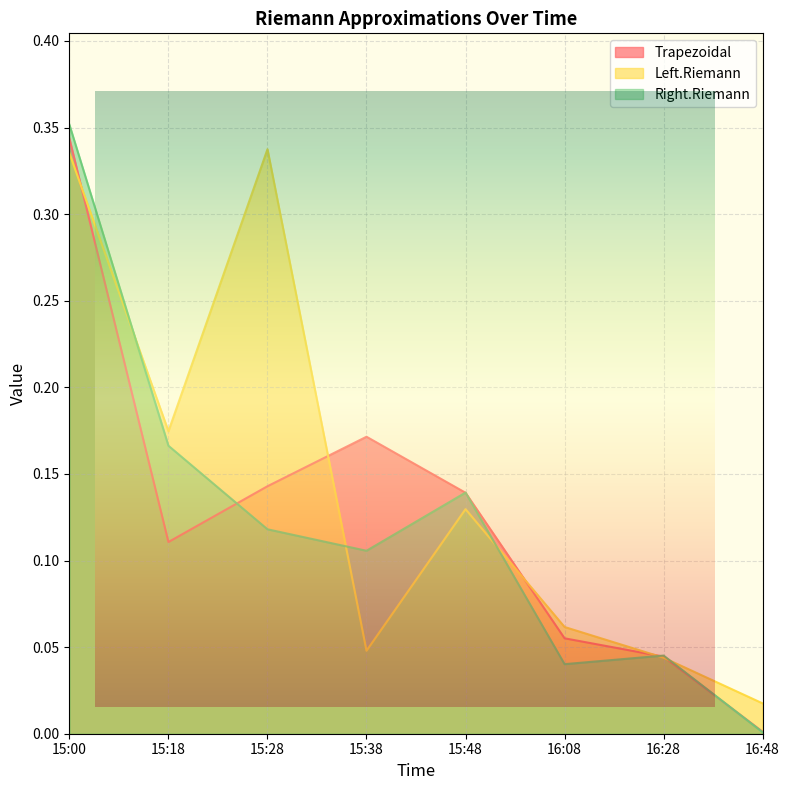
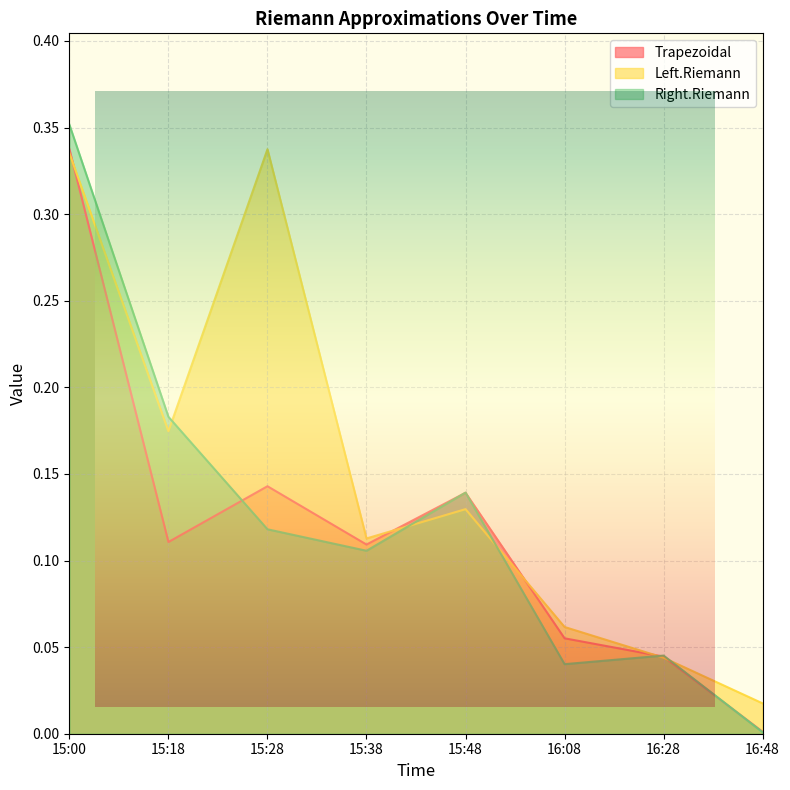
Trapezoidal, 15:00: 0.344 -> 0.338
Right.Riemann, 15:18: 0.166 -> 0.183
Trapezoidal, 15:38: 0.171 -> 0.109
Left.Riemann, 15:38: 0.048 -> 0.113
